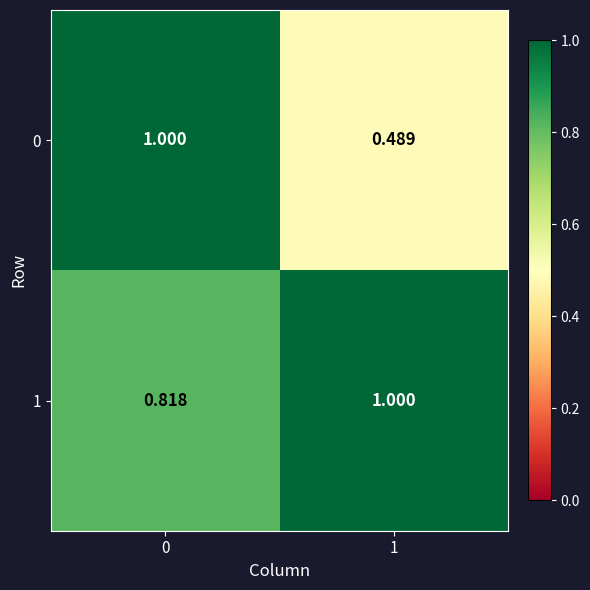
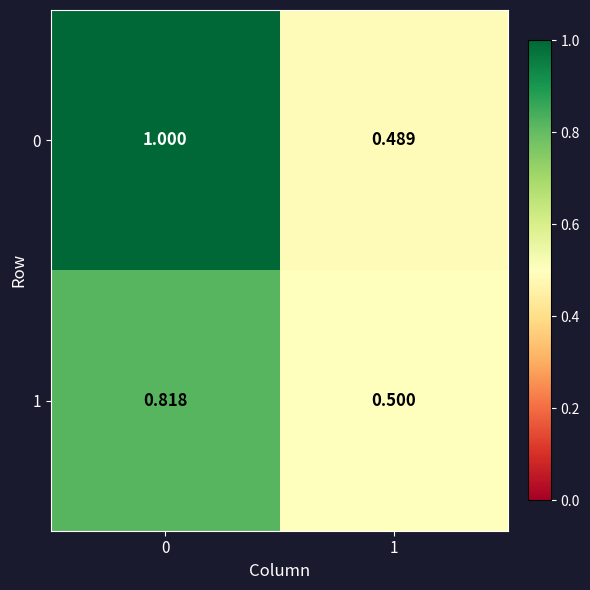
1, 1: 1.000 -> 0.500
